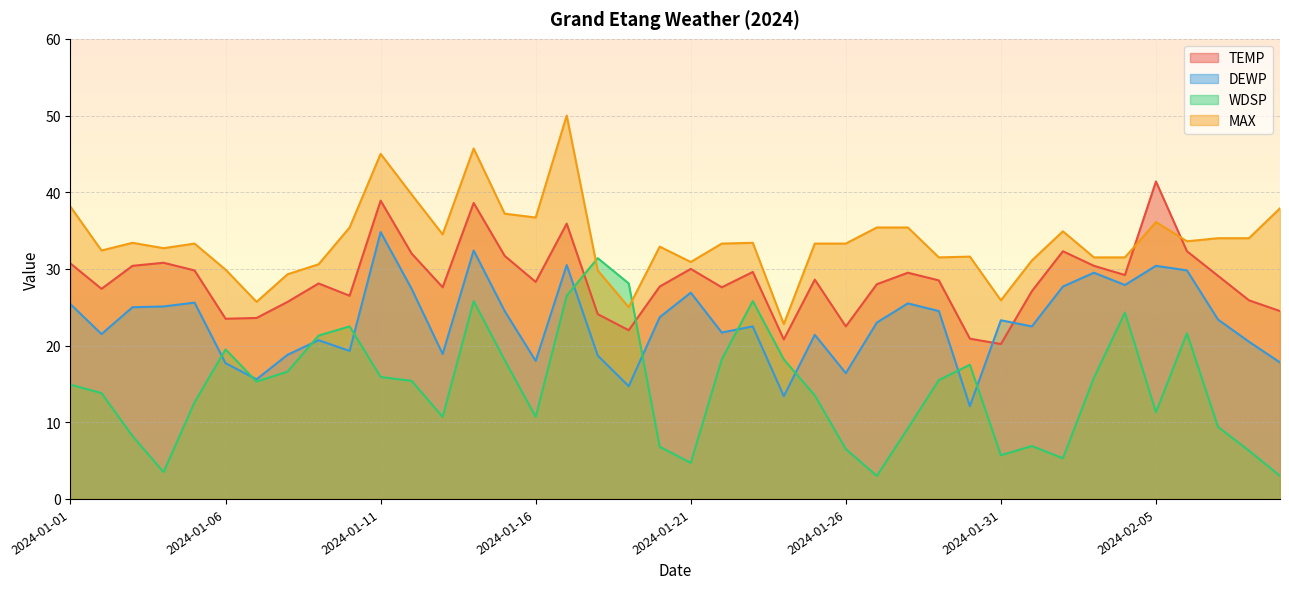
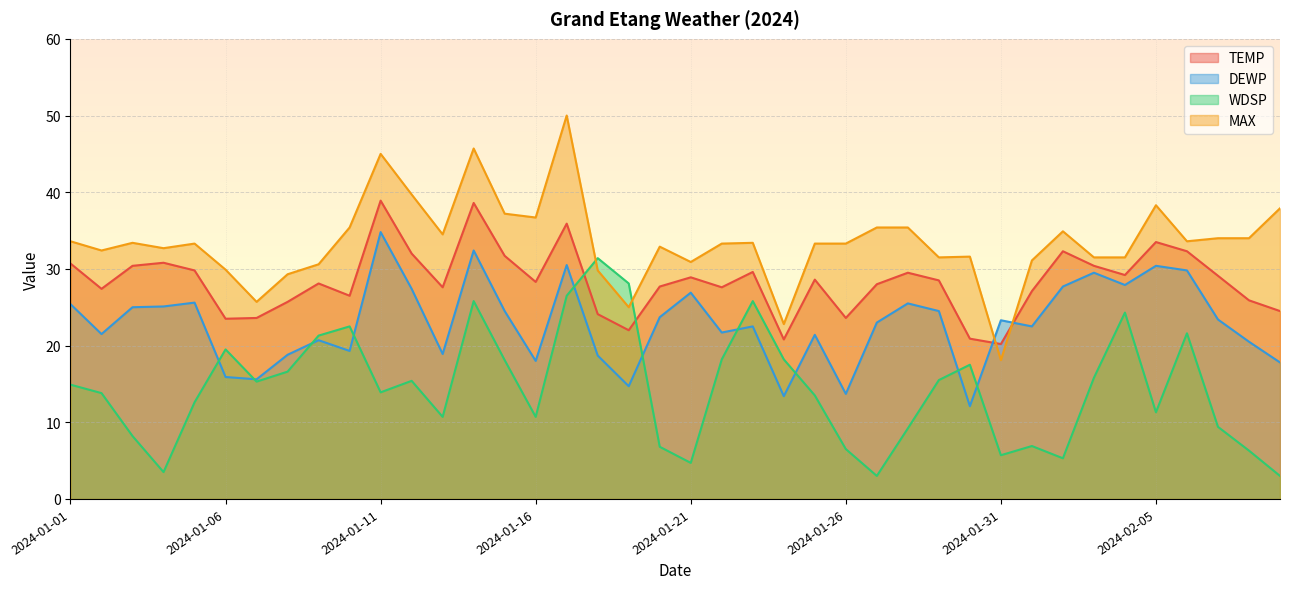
MAX, 2024-01-01: 38 -> 34
DEWP, 2024-01-06: 18 -> 16
WDSP, 2024-01-11: 16 -> 14
TEMP, 2024-01-21: 30 -> 29
TEMP, 2024-01-26: 23 -> 24
DEWP, 2024-01-26: 16 -> 14
MAX, 2024-01-31: 26 -> 18
TEMP, 2024-02-05: 41 -> 34
MAX, 2024-02-05: 36 -> 38
